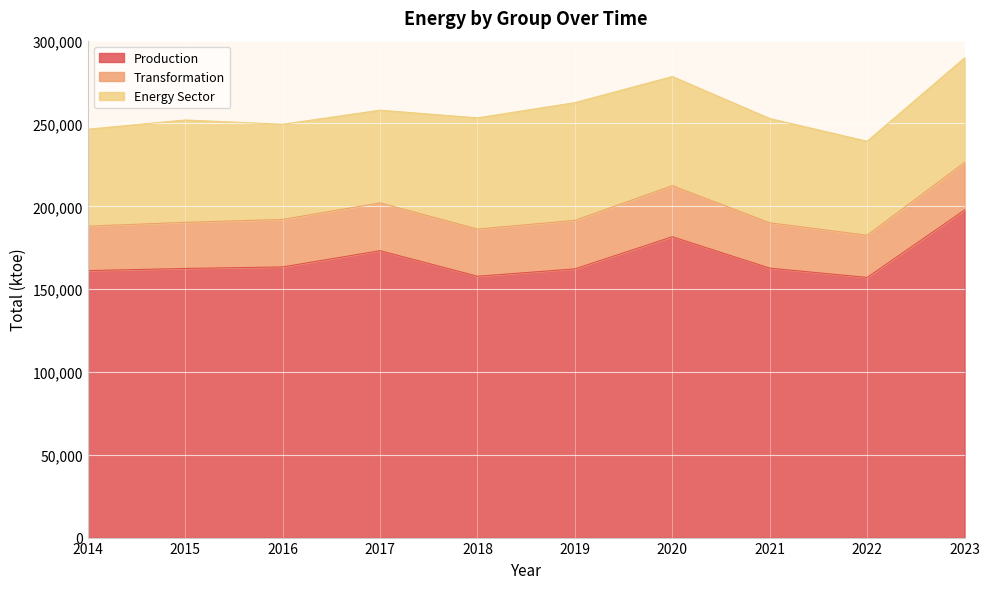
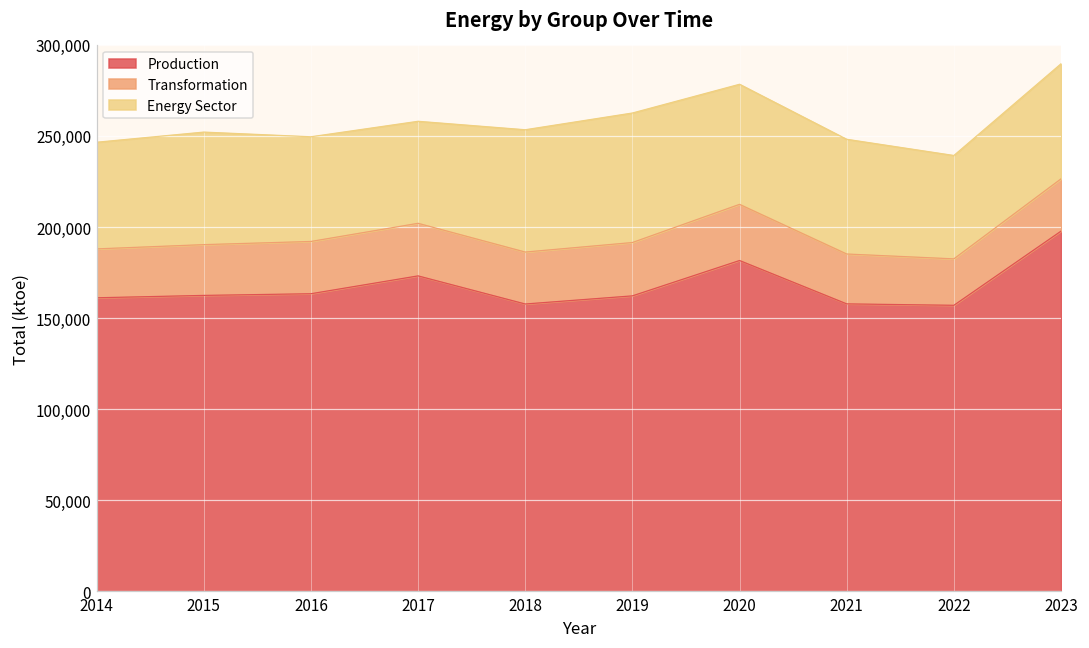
Production, 2021: 163,000 -> 158,000
